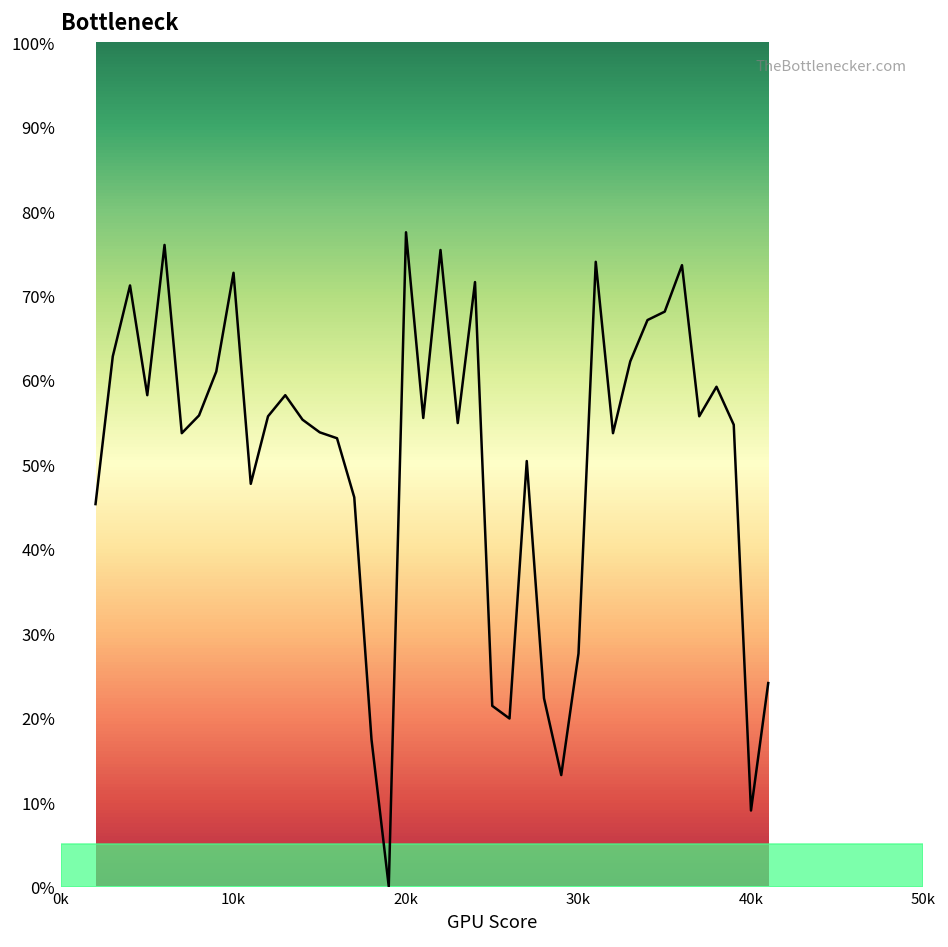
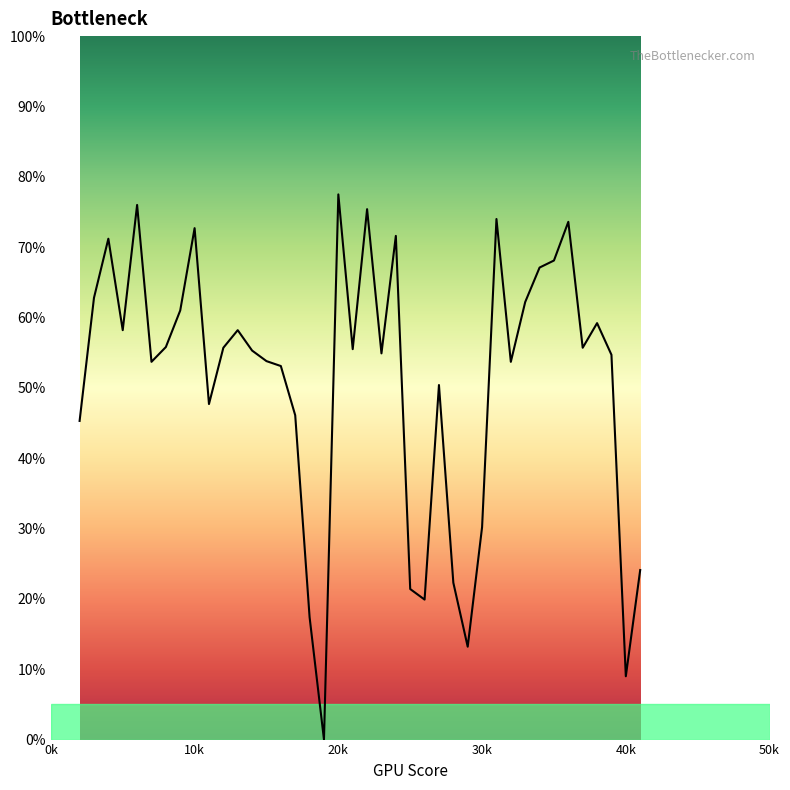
30k: 28% -> 30%
